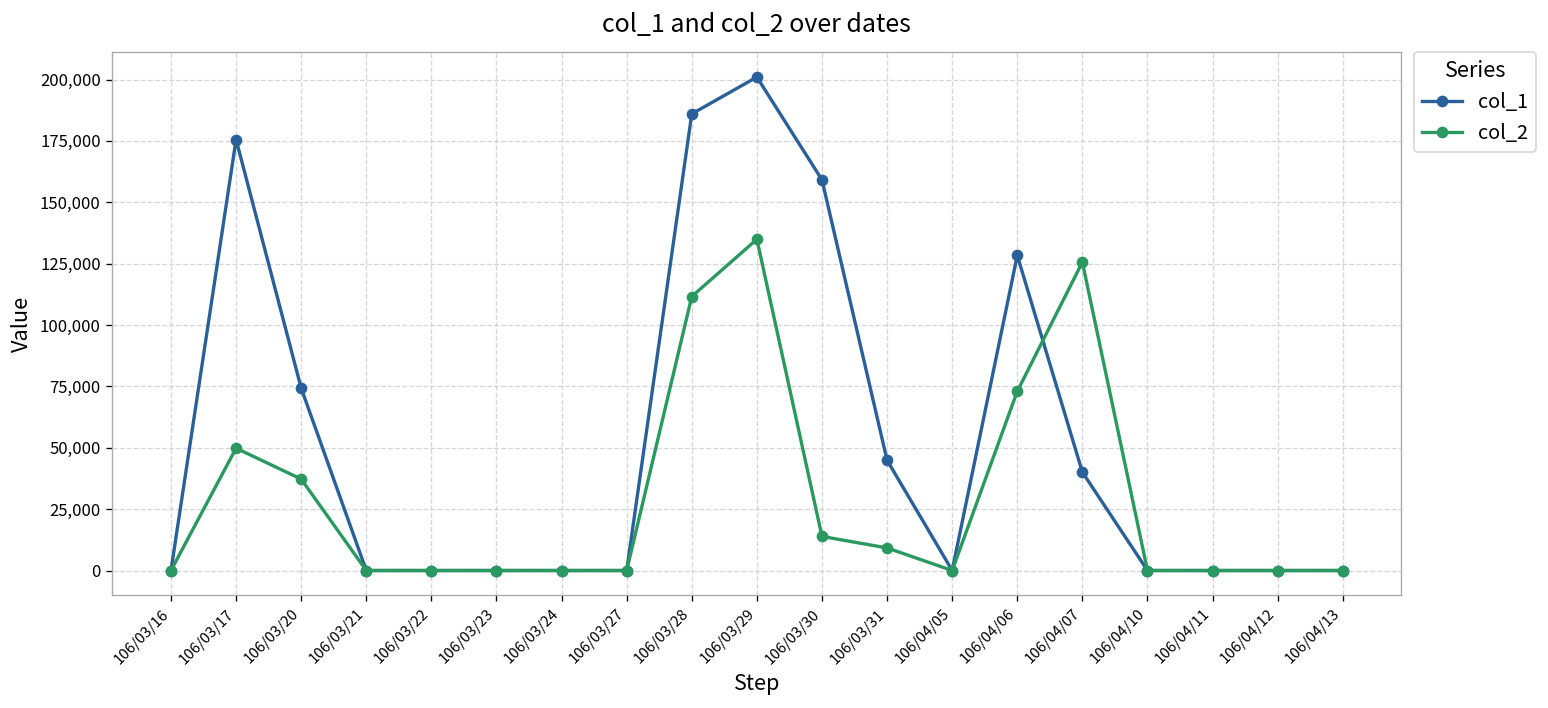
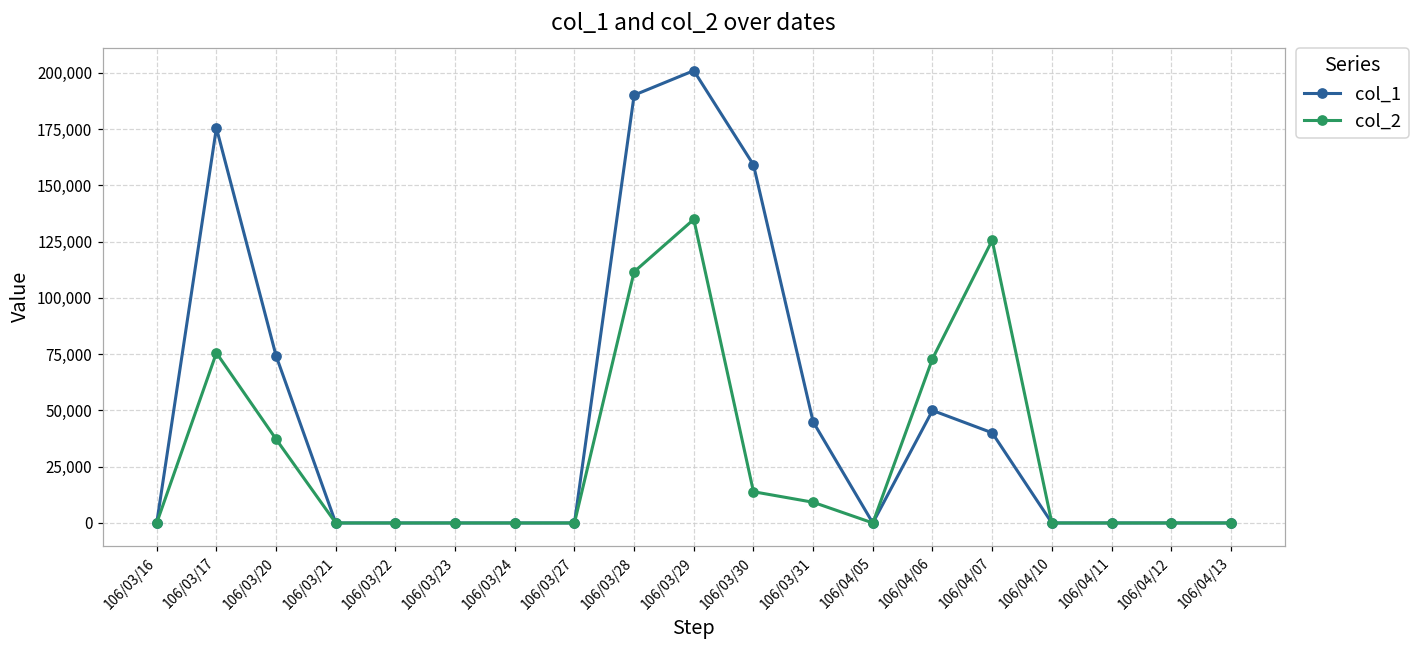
col_2, 106/03/17: 50,000 -> 76,000
col_1, 106/03/28: 186,000 -> 190,000
col_1, 106/04/06: 128,000 -> 50,000
